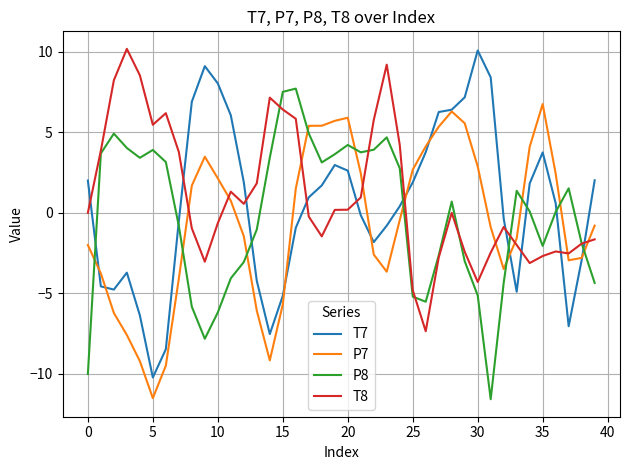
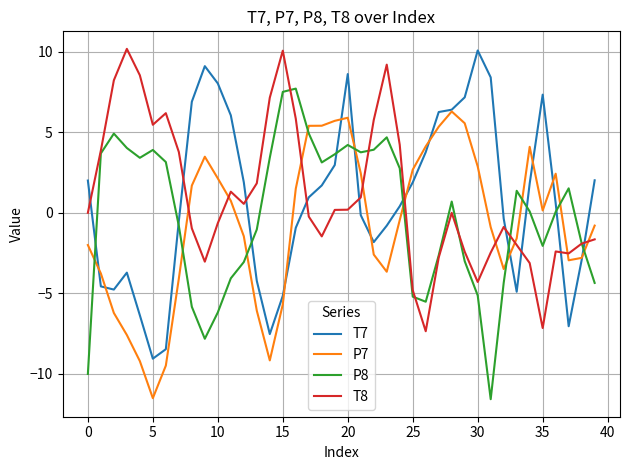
T7, 5: -10.2 -> -9.1
T8, 15: 6.4 -> 10.1
T7, 20: 2.6 -> 8.6
T7, 35: 3.7 -> 7.3
P7, 35: 6.7 -> 0.1
T8, 35: -2.7 -> -7.1
